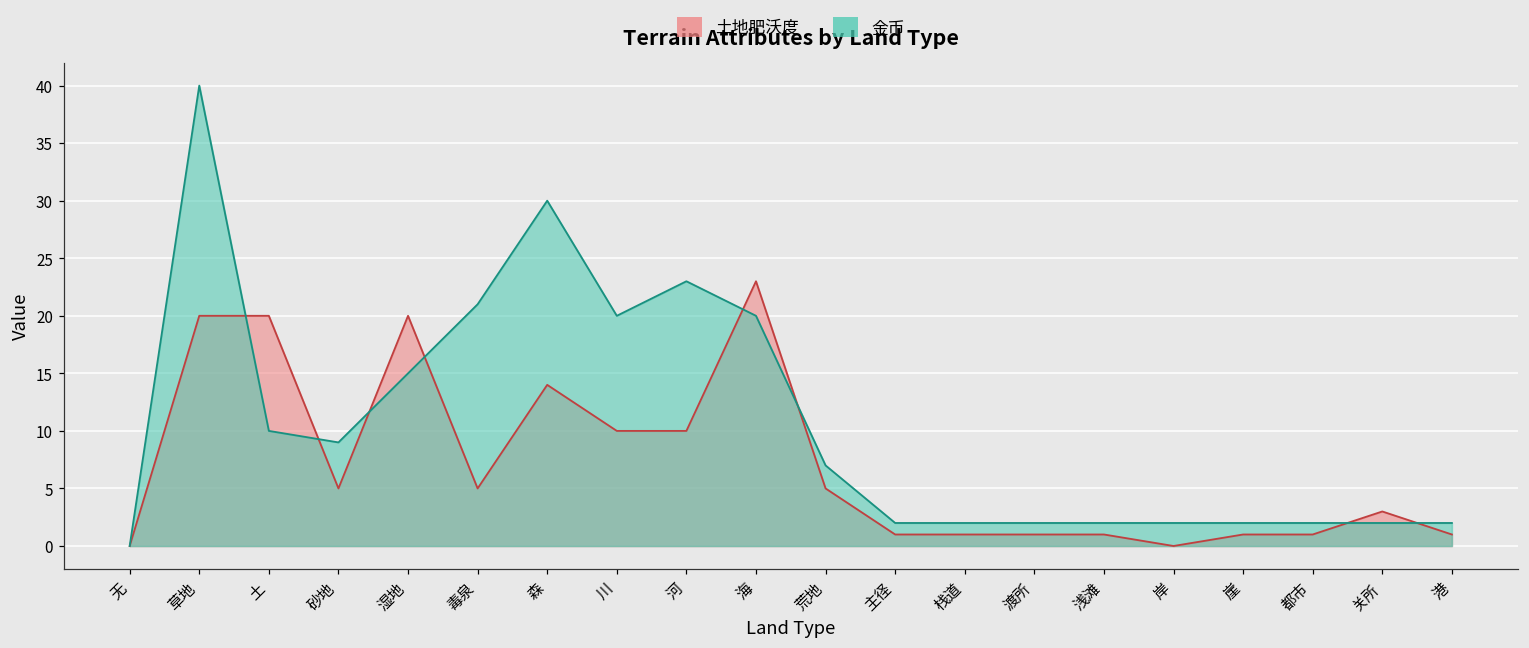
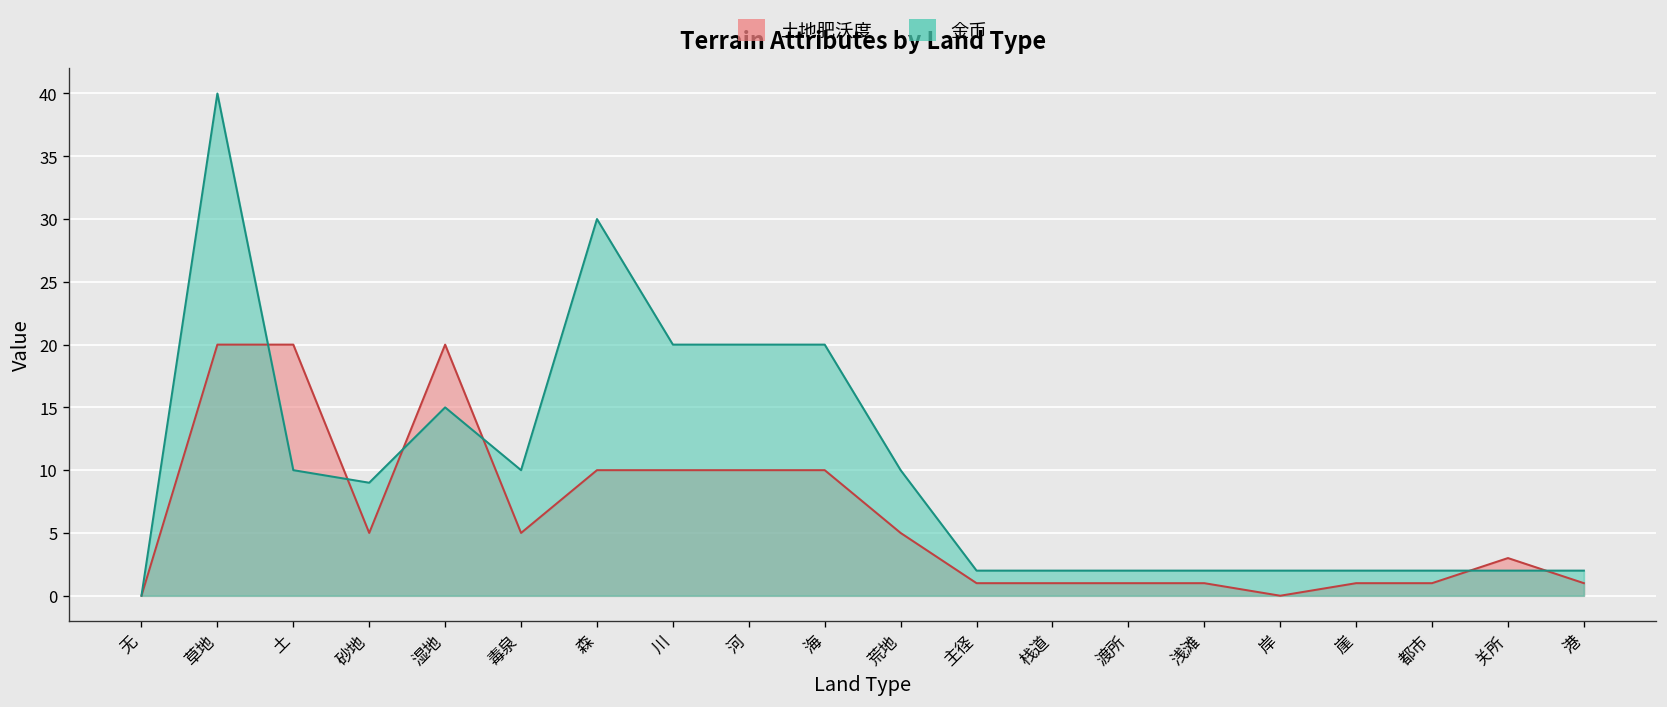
金币, 毒泉: 21 -> 10
土地肥沃度, 森: 14 -> 10
金币, 河: 23 -> 20
土地肥沃度, 海: 23 -> 10
金币, 荒地: 7 -> 10
